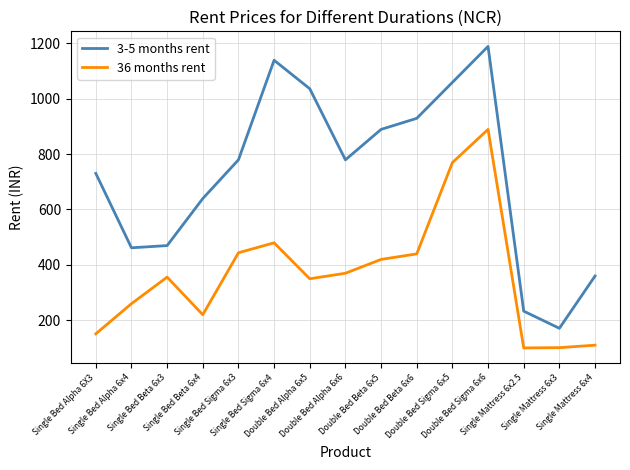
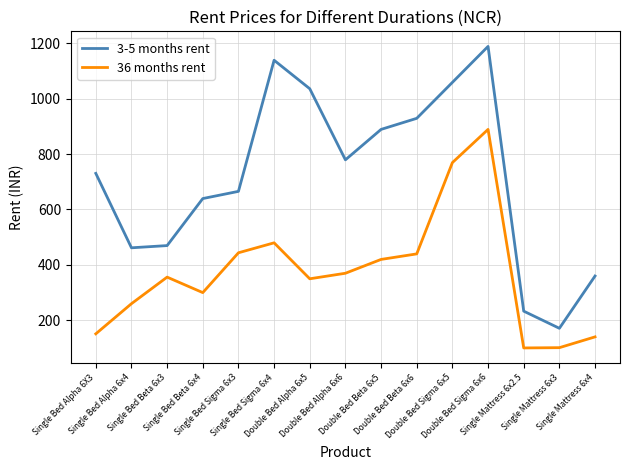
36 months rent, Single Bed Beta 6x4: 220 -> 300
3-5 months rent, Single Bed Sigma 6x3: 780 -> 670
36 months rent, Single Mattress 6x4: 110 -> 140
